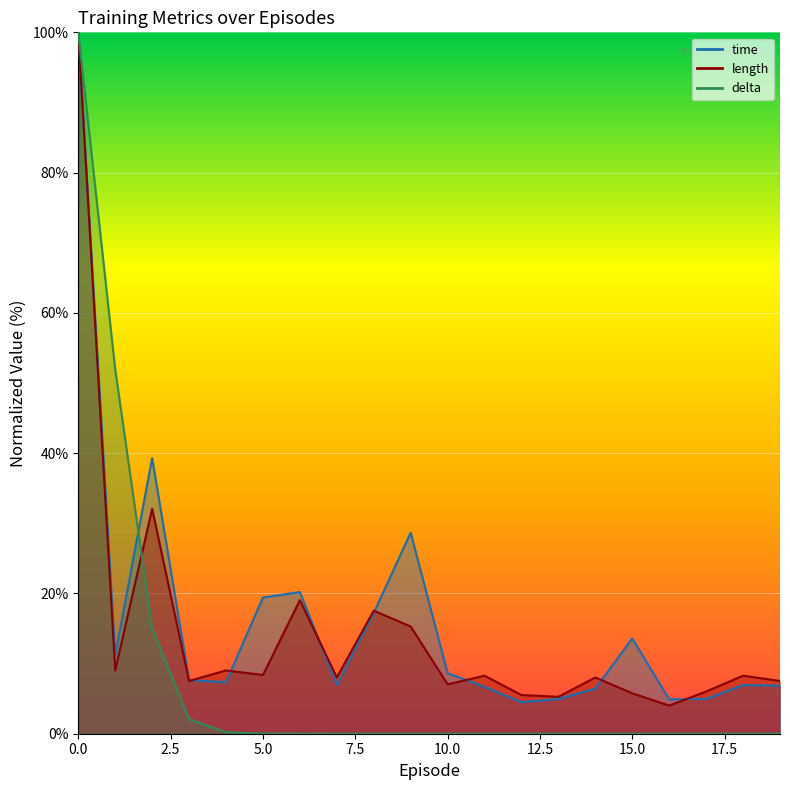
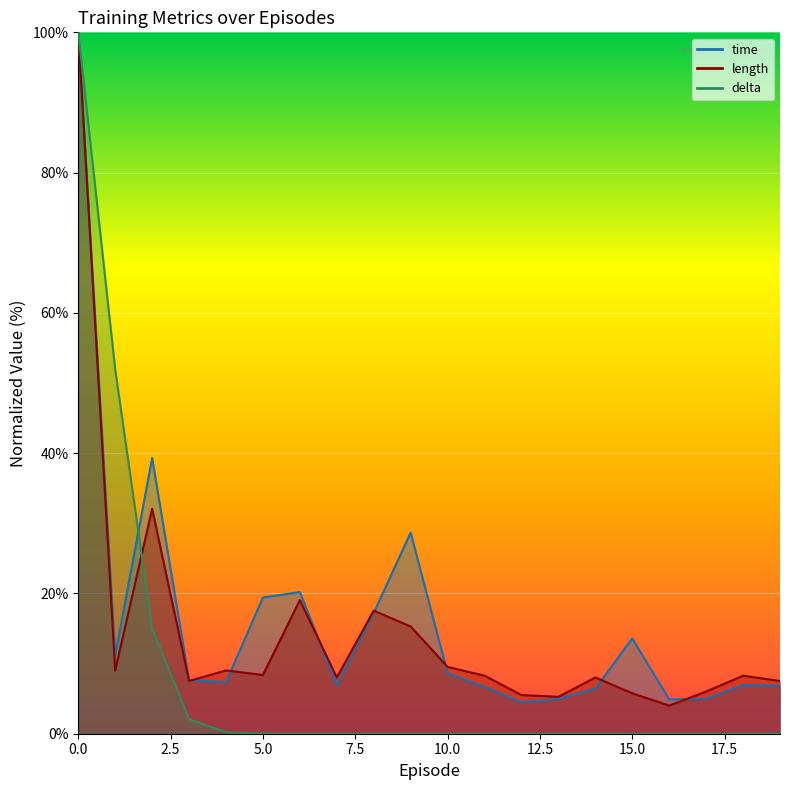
length, 10.0: 7% -> 10%
